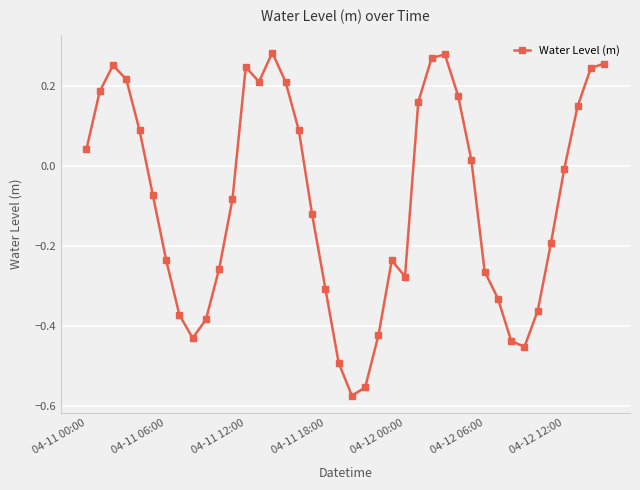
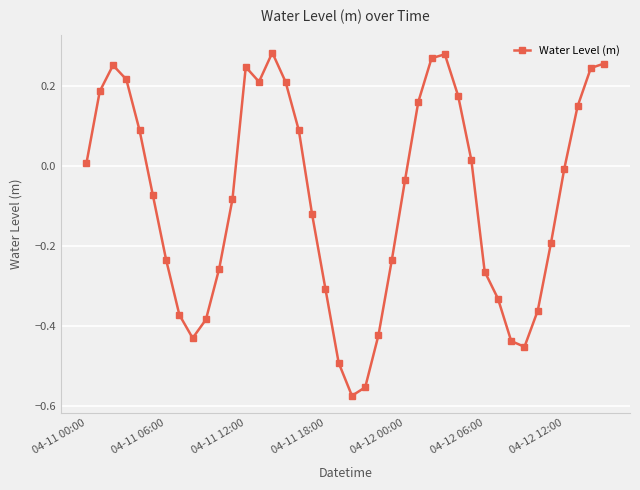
04-11 00:00: 0.04 -> 0.01
04-12 00:00: -0.28 -> -0.04
